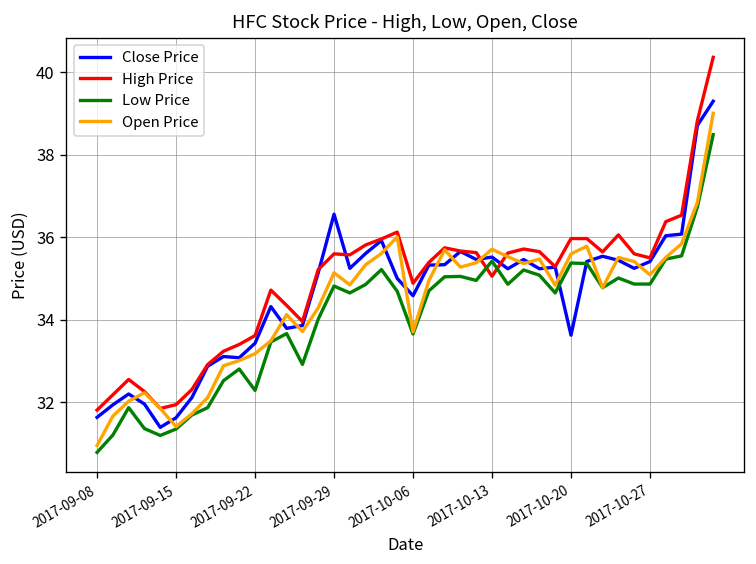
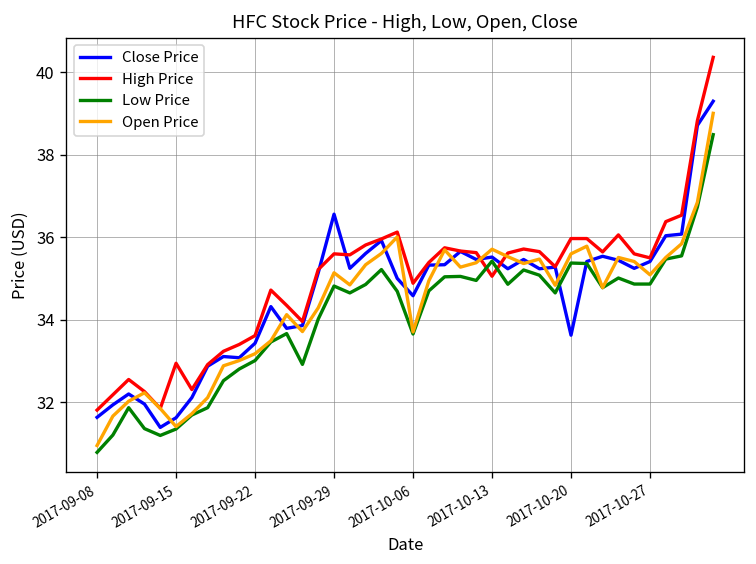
High Price, 2017-09-15: 31.9 -> 32.9
Low Price, 2017-09-22: 32.3 -> 33.0
